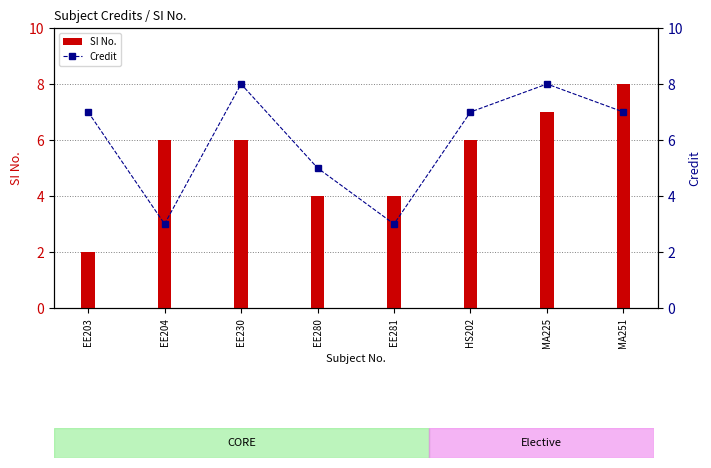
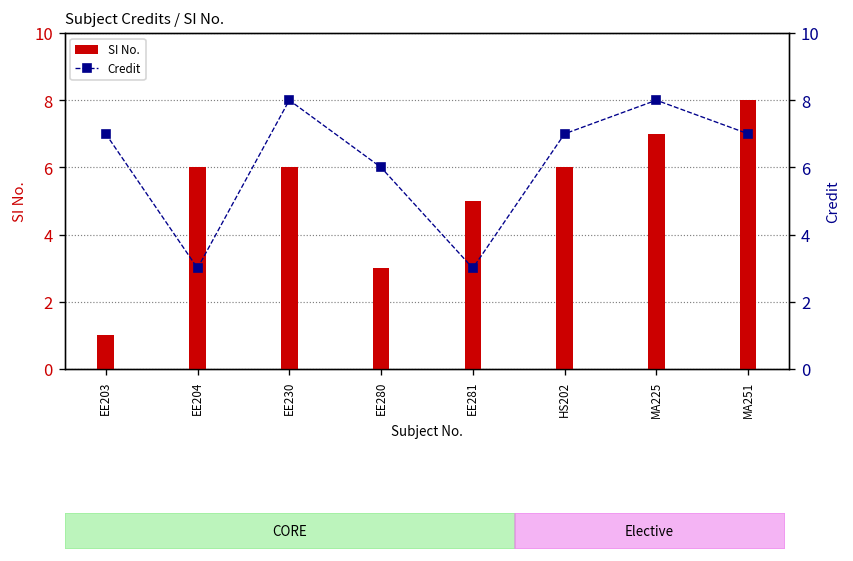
SI No., EE203: 2 -> 1
SI No., EE280: 4 -> 3
SI No., EE281: 4 -> 5
Credit, EE280: 5 -> 6
